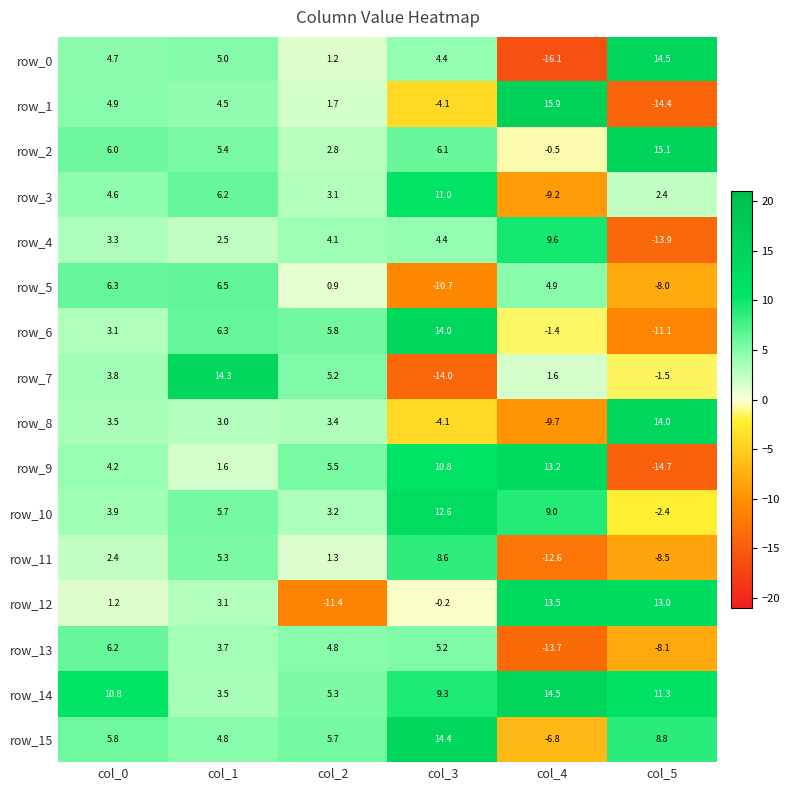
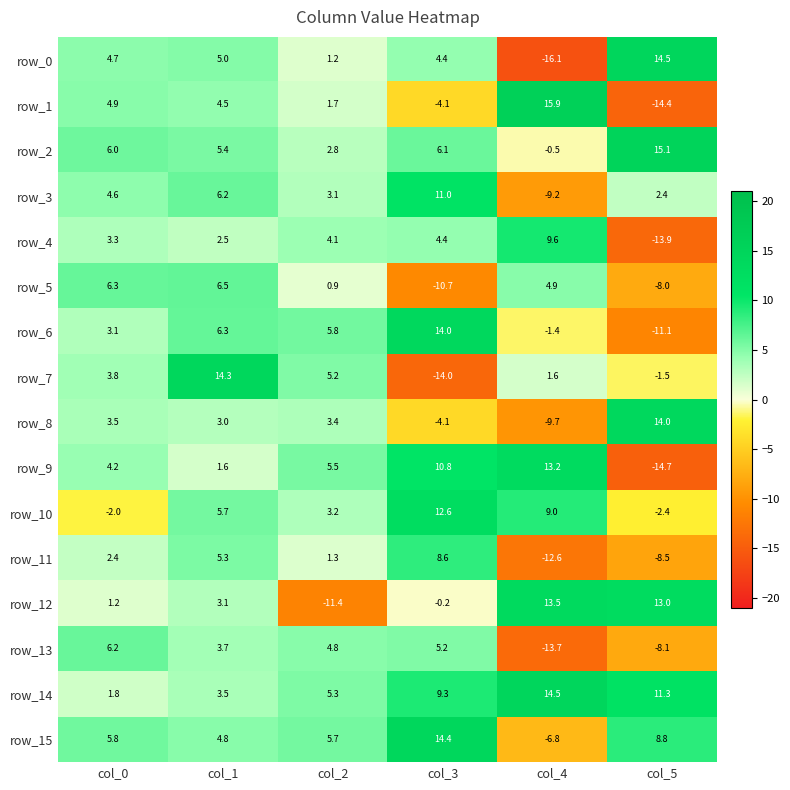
row_10, col_0: 3.9 -> -2.0
row_14, col_0: 10.8 -> 1.8
